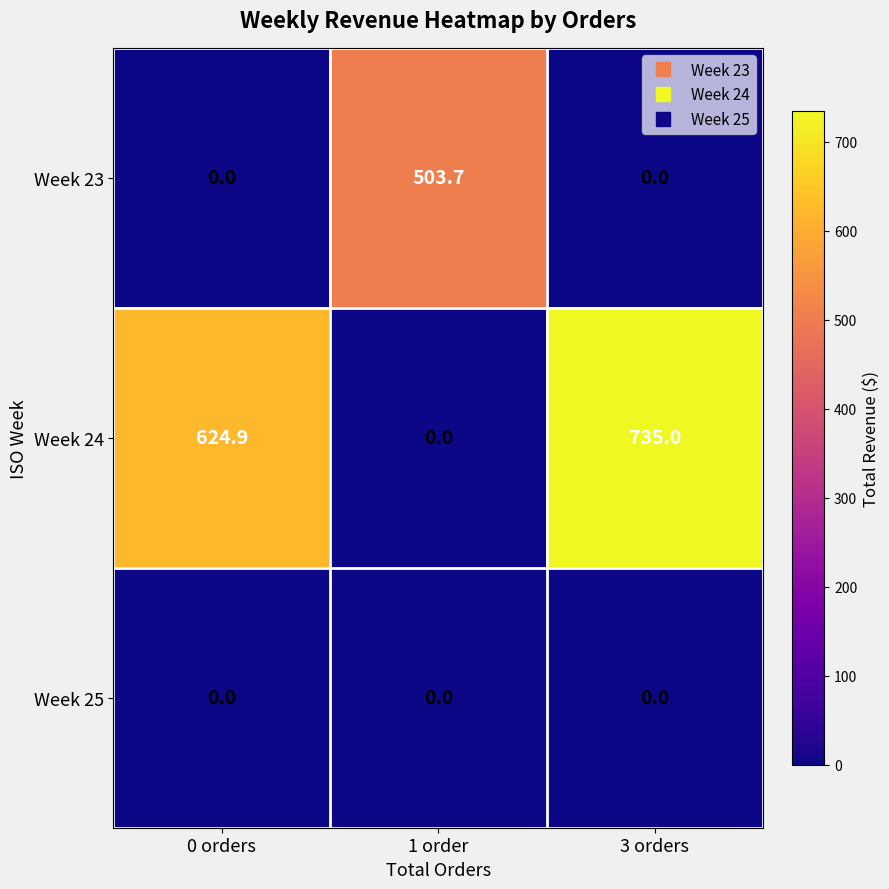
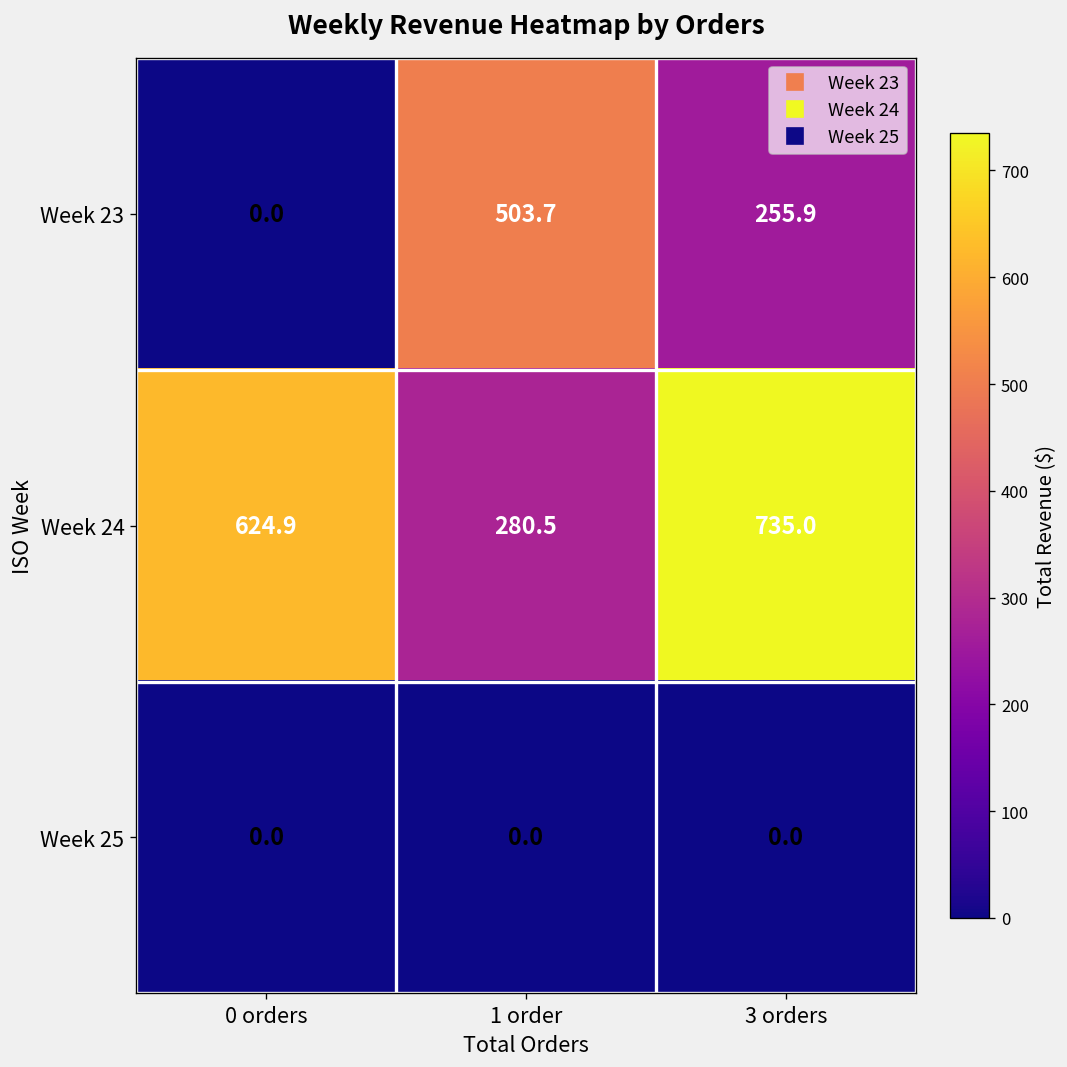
Week 23, 3 orders: 0.0 -> 255.9
Week 24, 1 order: 0.0 -> 280.5
